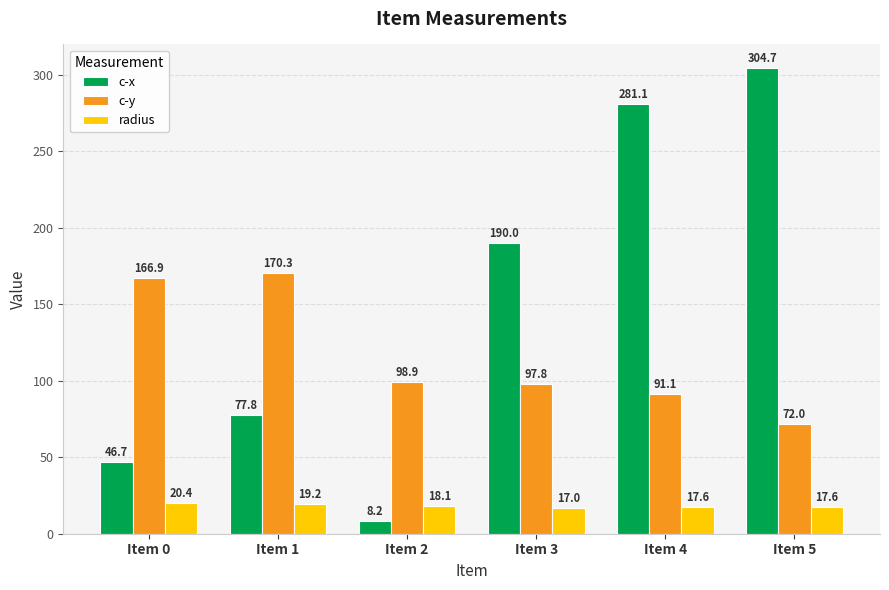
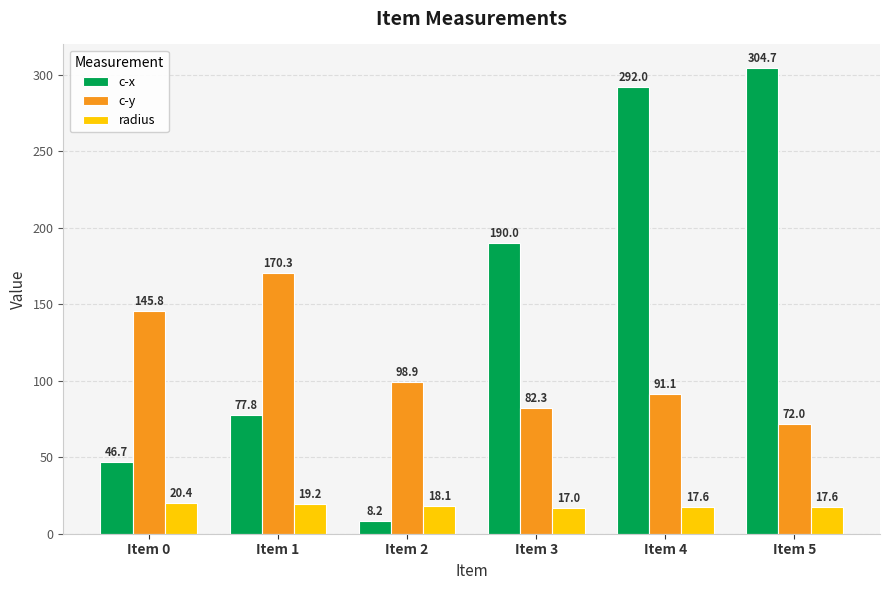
c-y, Item 0: 166.9 -> 145.8
c-y, Item 3: 97.8 -> 82.3
c-x, Item 4: 281.1 -> 292.0
